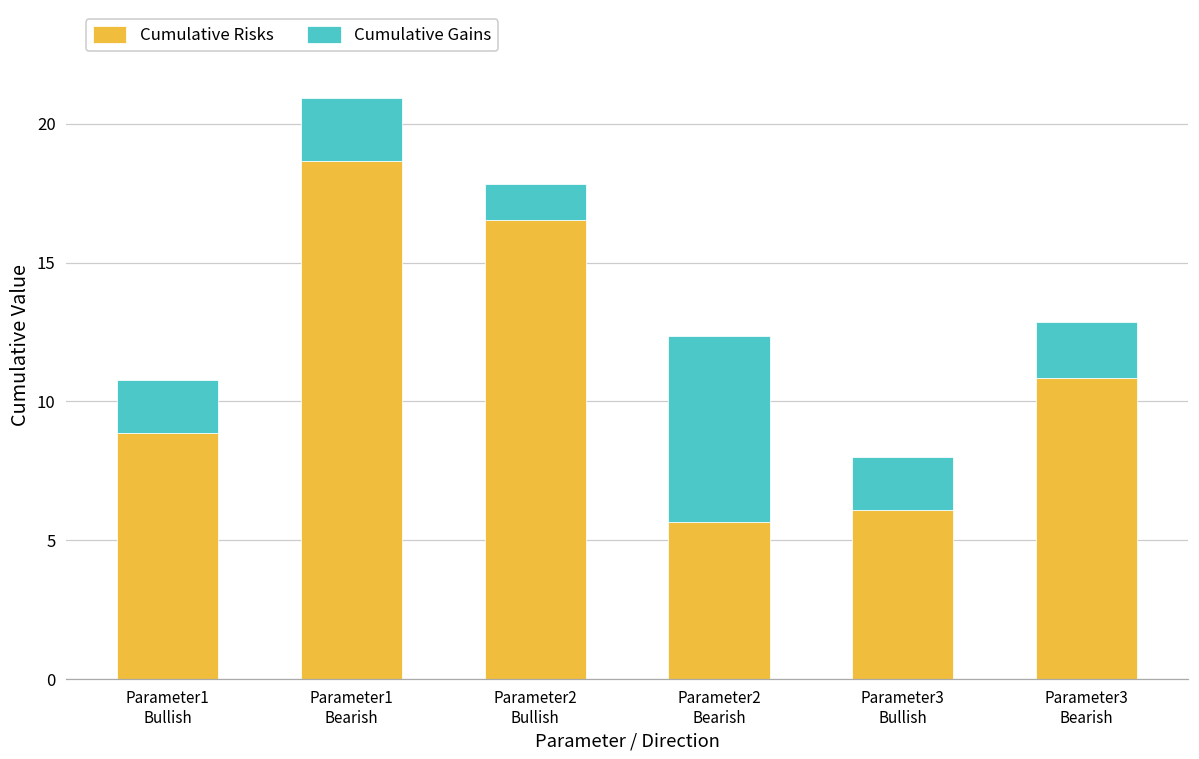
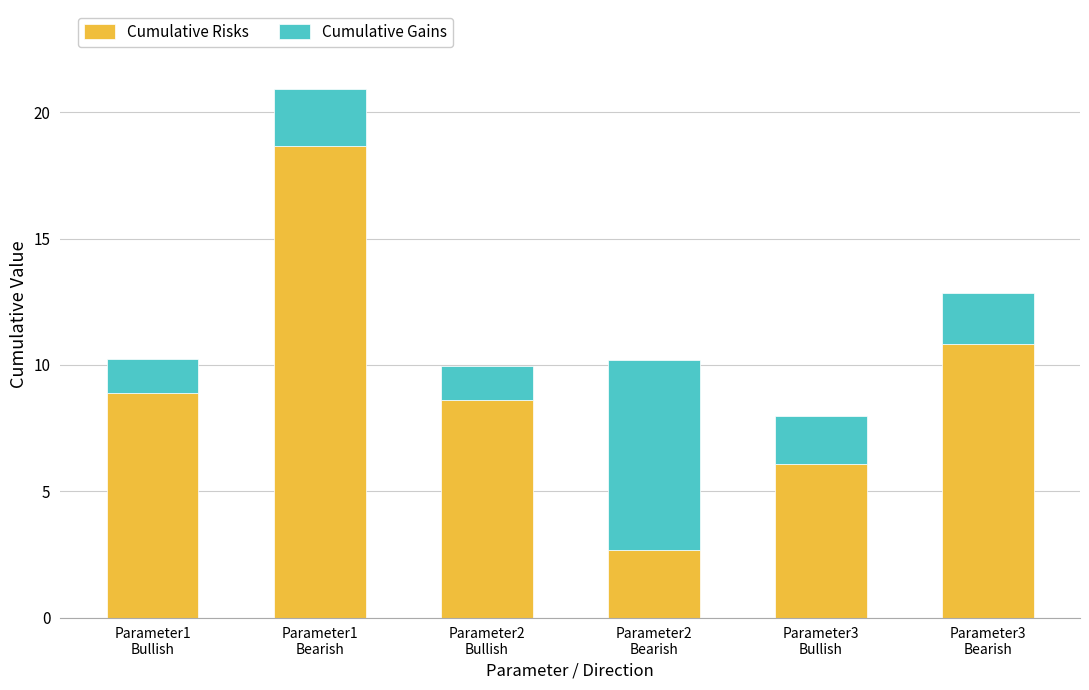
Cumulative Gains, Parameter1 Bullish: 1.9 -> 1.4
Cumulative Risks, Parameter2 Bullish: 16.5 -> 8.6
Cumulative Risks, Parameter2 Bearish: 5.7 -> 2.7
Cumulative Gains, Parameter2 Bearish: 6.7 -> 7.5
